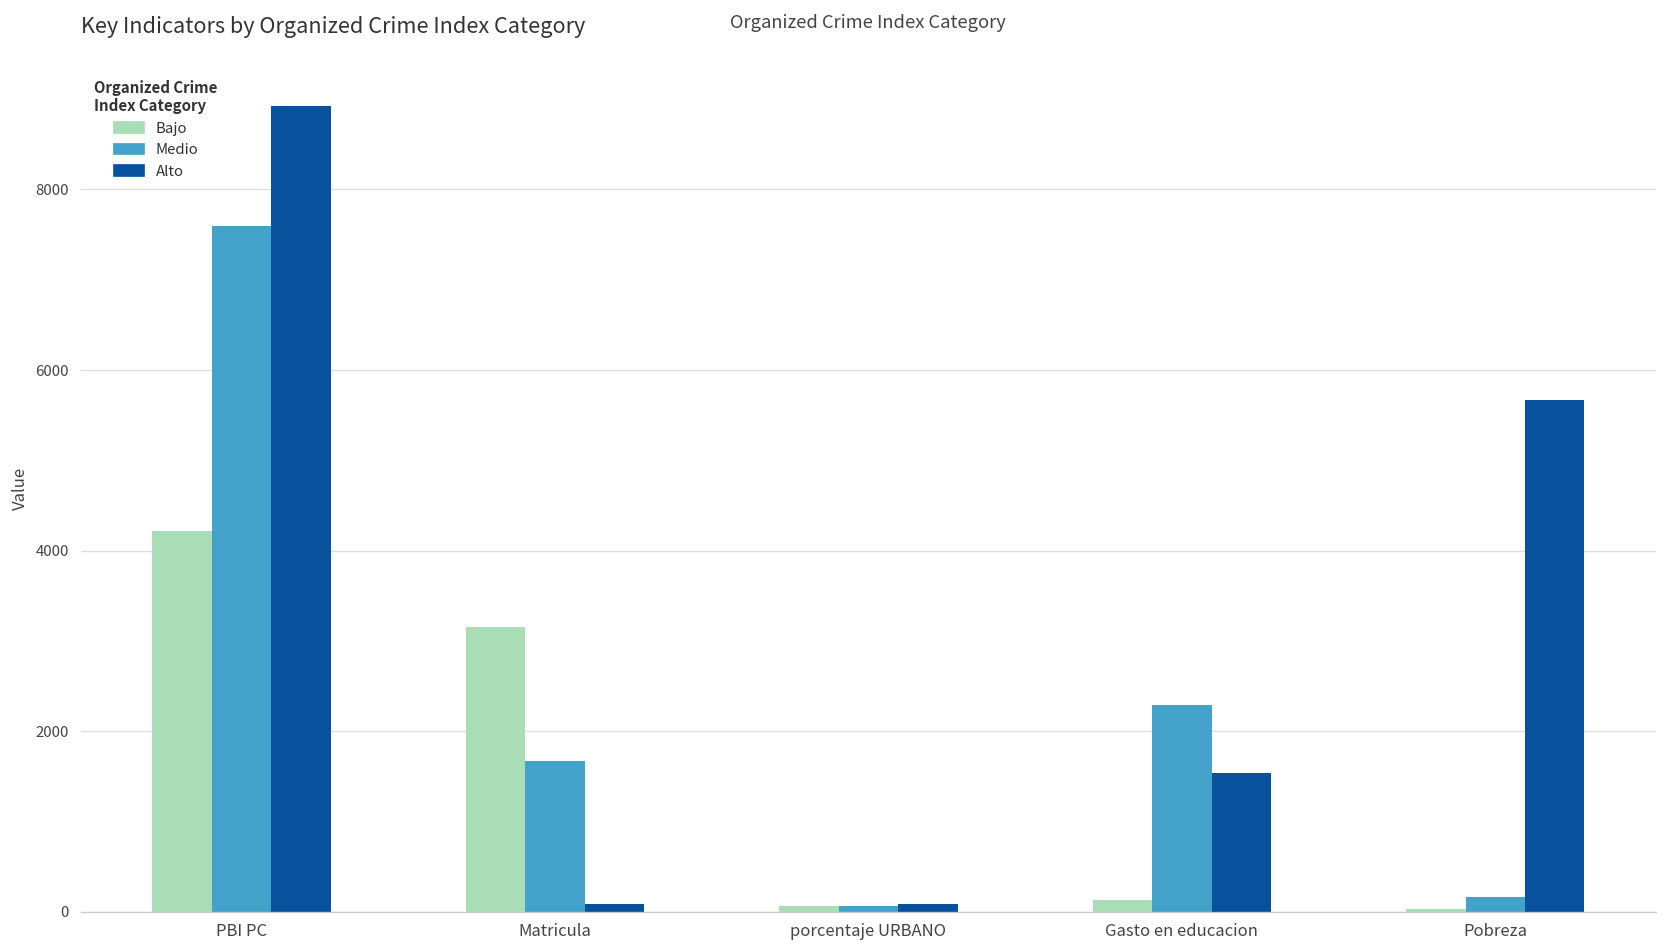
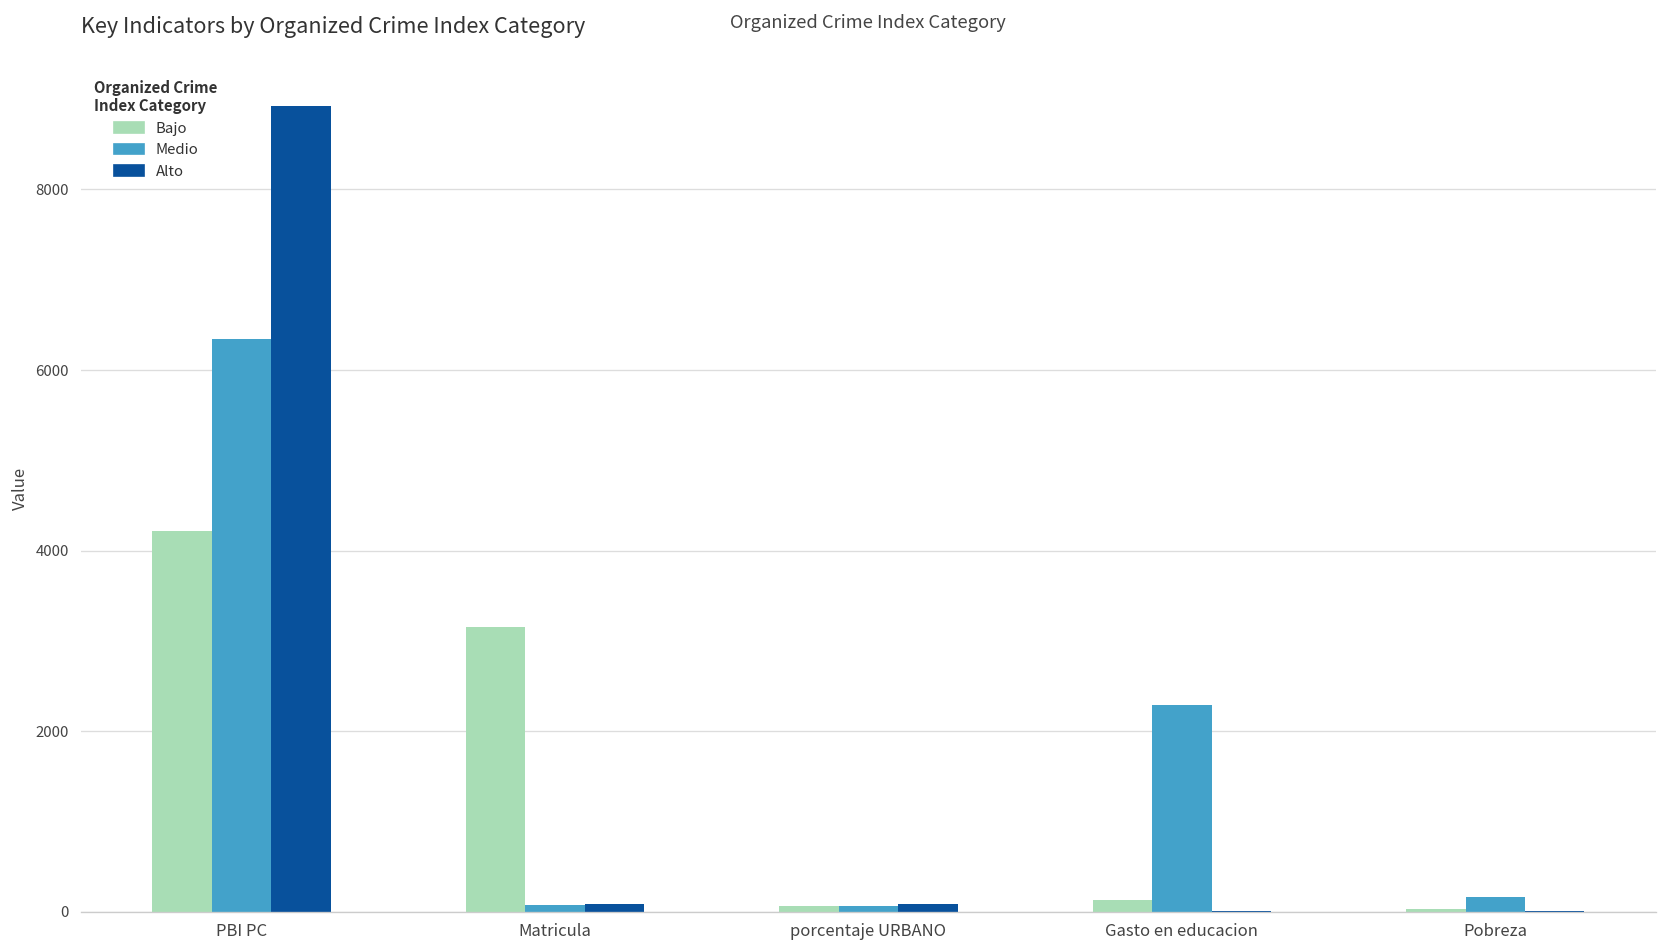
Medio, PBI PC: 7600 -> 6300
Medio, Matricula: 1700 -> 100
Alto, Gasto en educacion: 1500 -> 0
Alto, Pobreza: 5700 -> 0
